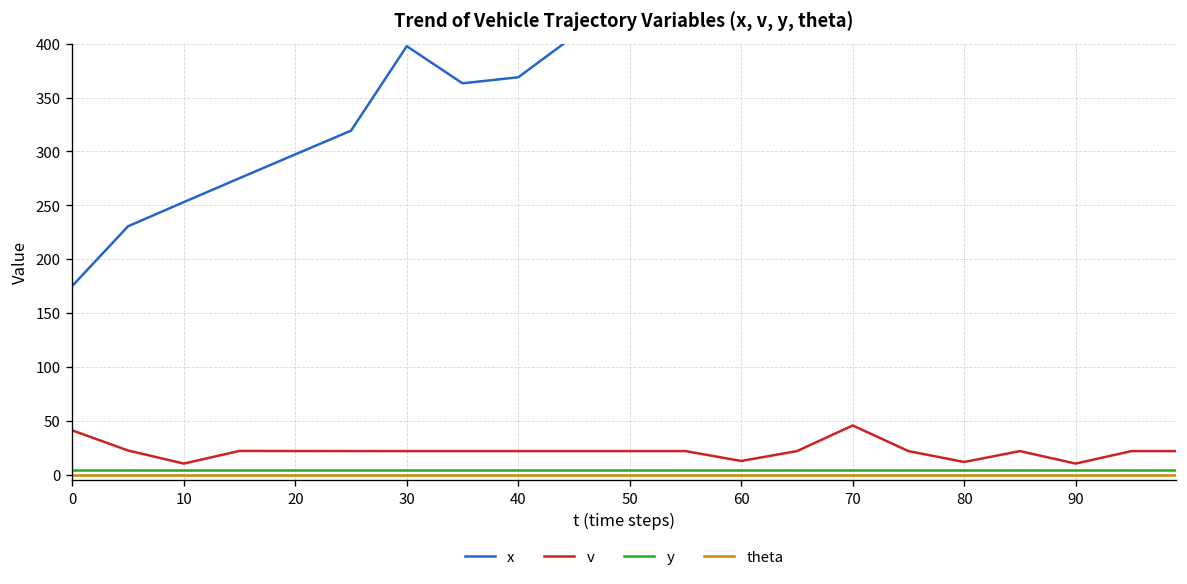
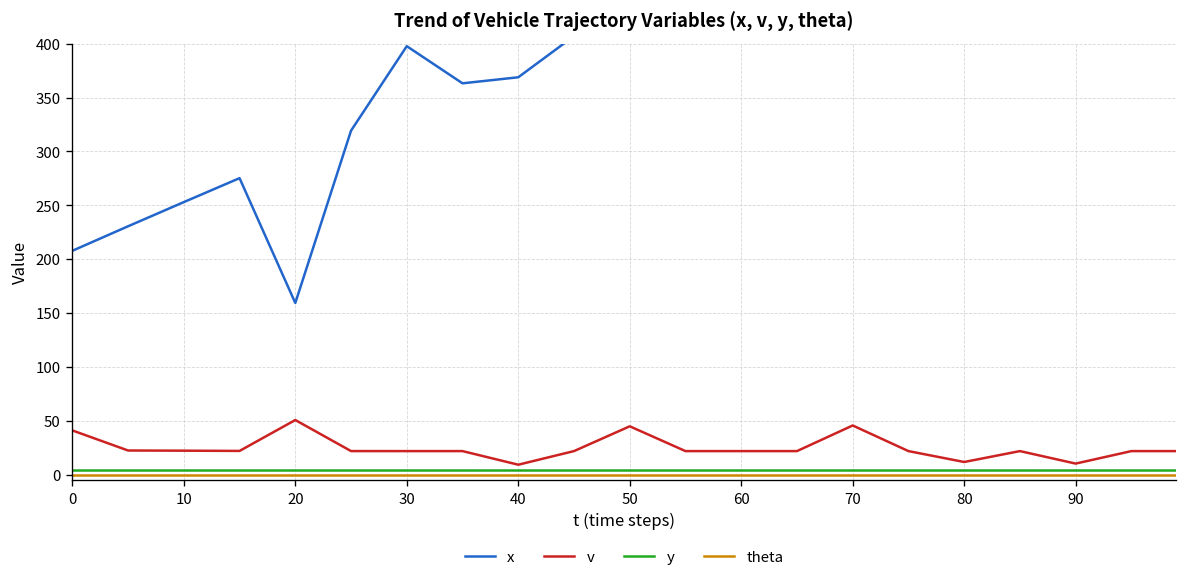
x, 0: 180 -> 210
v, 10: 10 -> 20
x, 20: 300 -> 160
v, 20: 20 -> 50
v, 40: 20 -> 10
v, 50: 20 -> 40
v, 60: 10 -> 20
